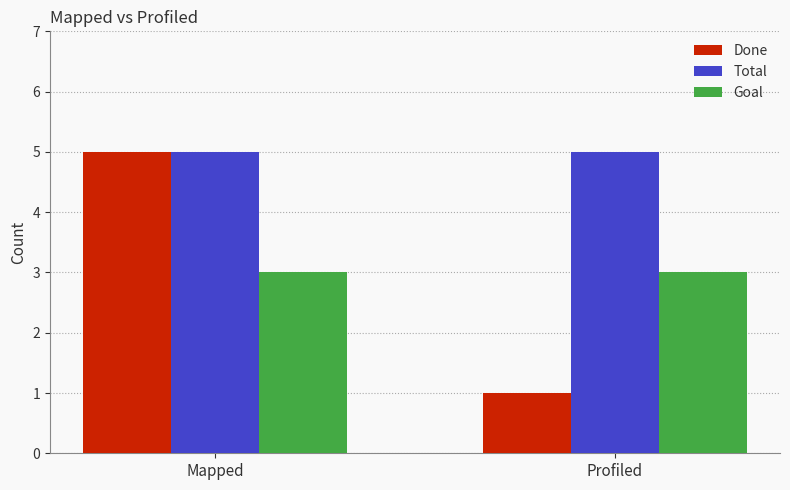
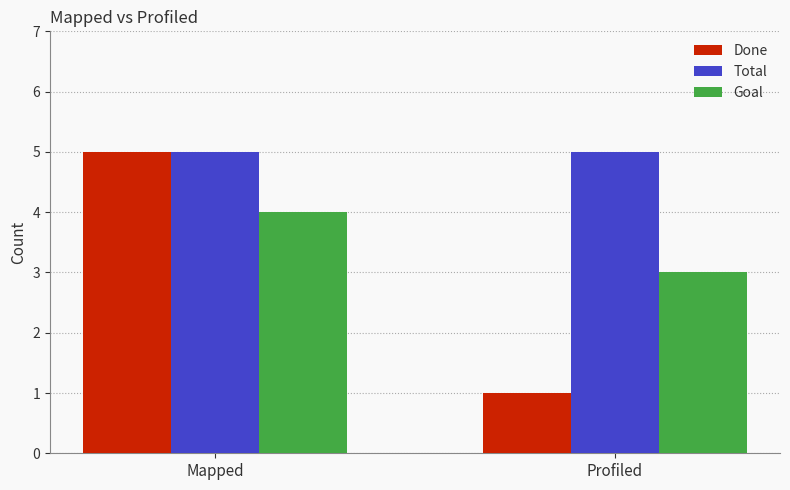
Goal, Mapped: 3 -> 4
